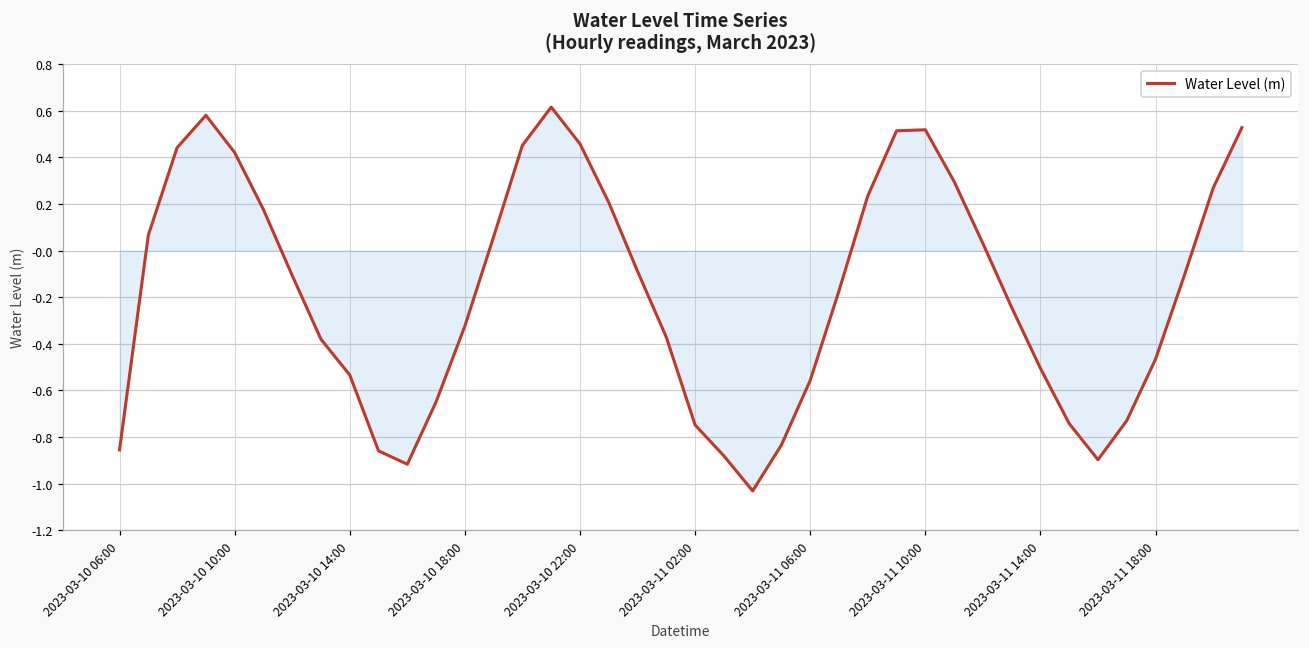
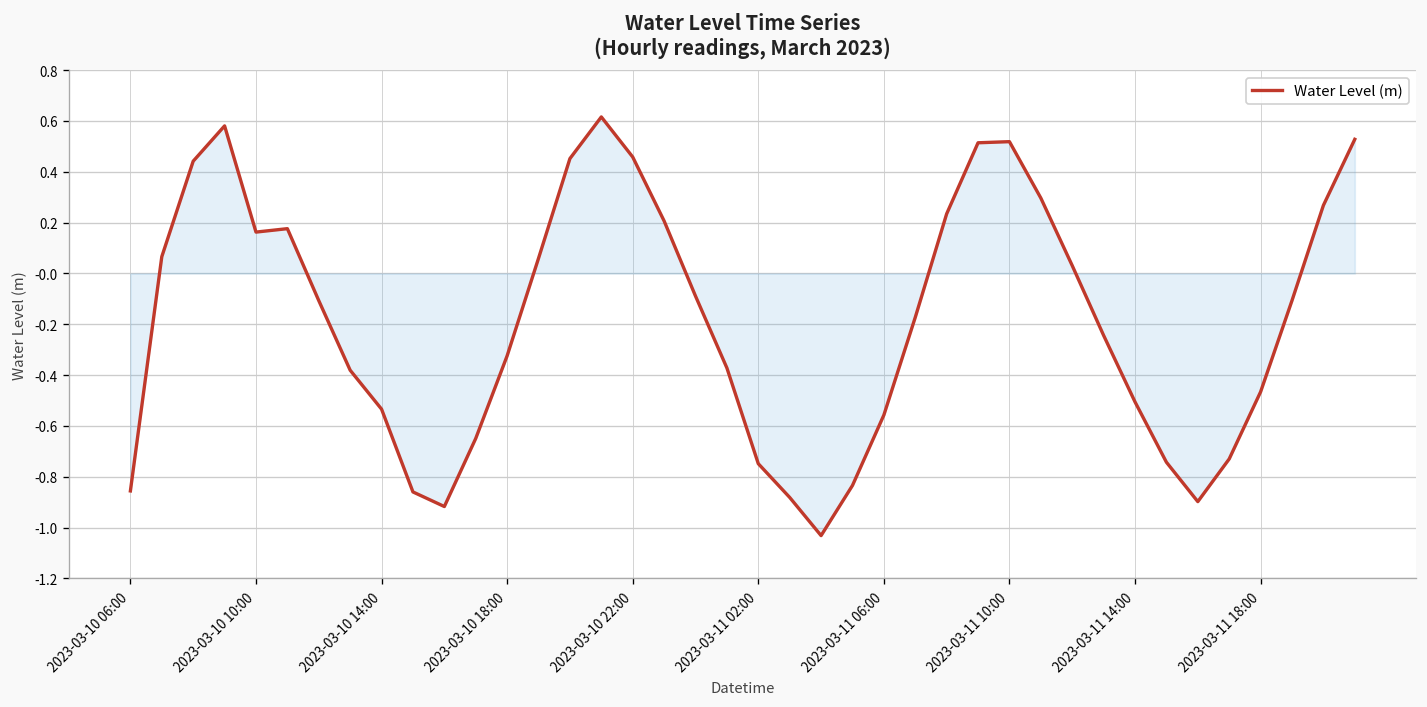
Water Level (m), 2023-03-10 10:00: 0.42 -> 0.16
